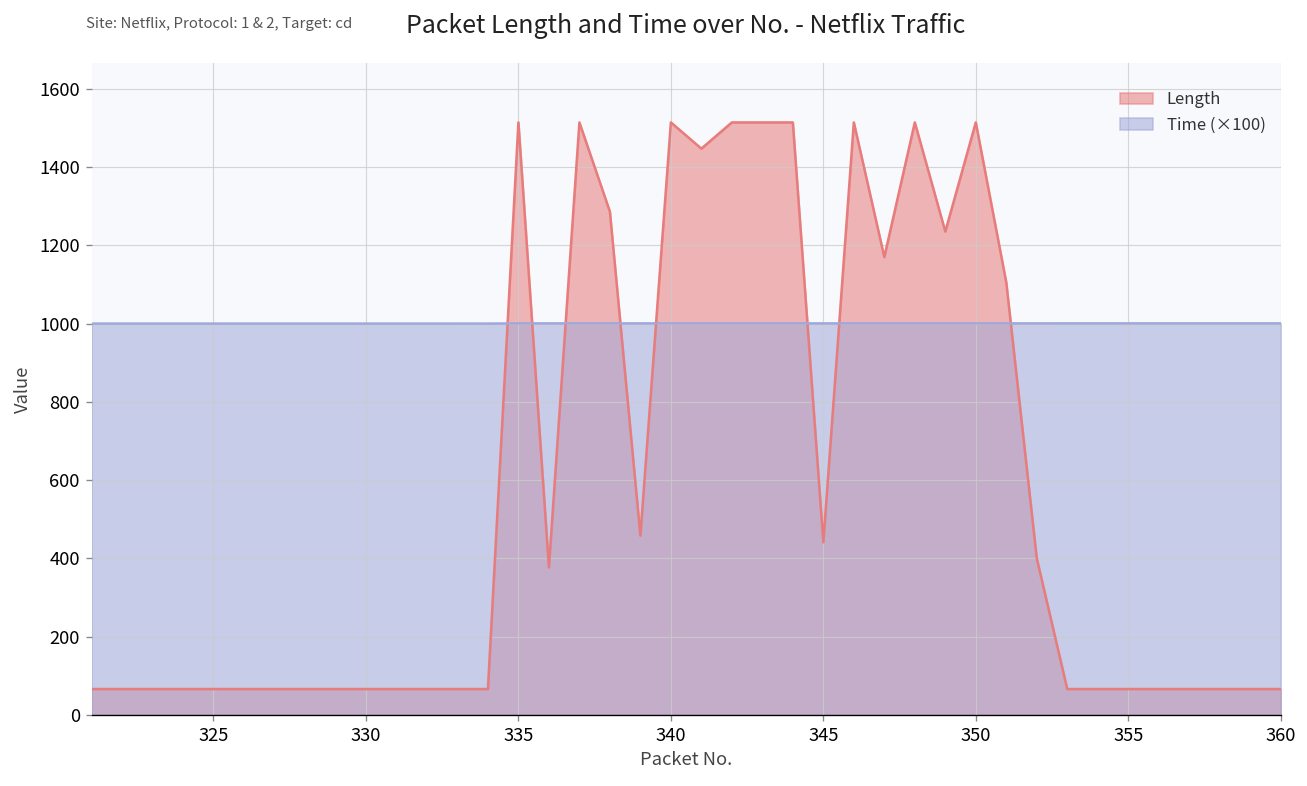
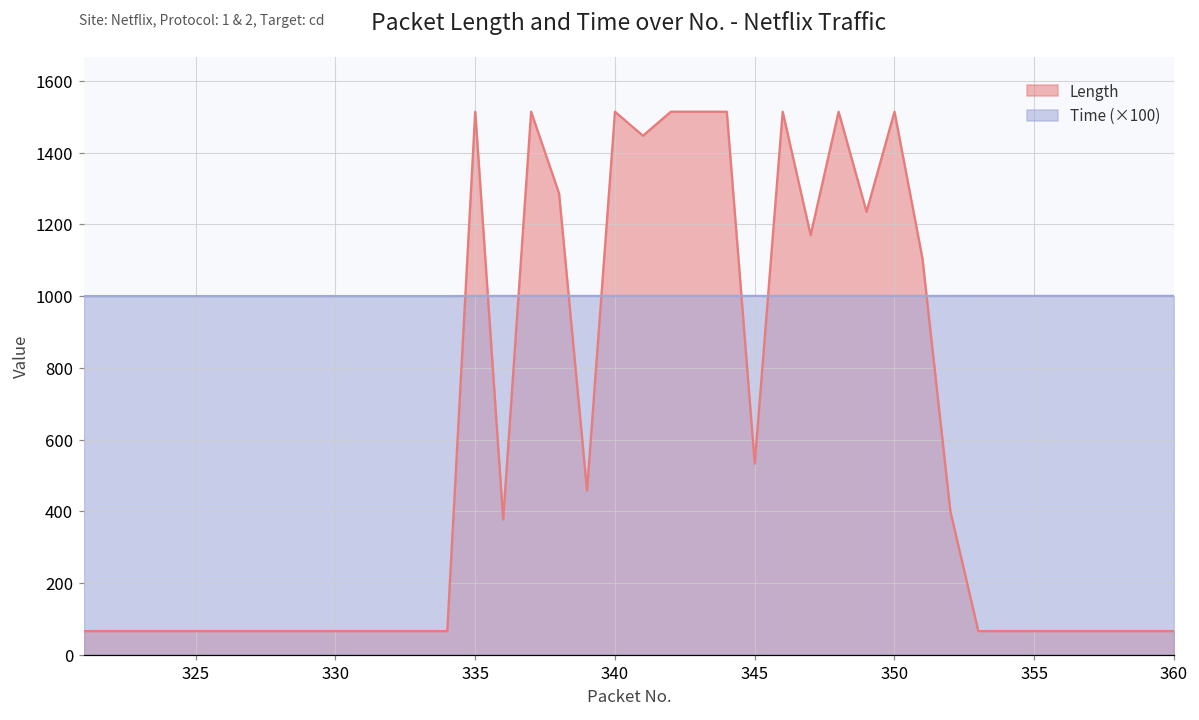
Length, 345: 440 -> 530
